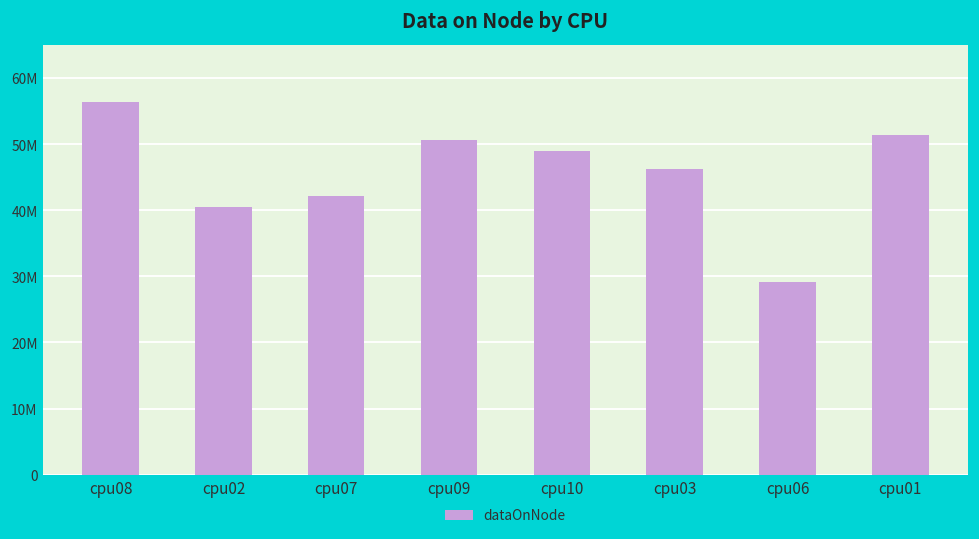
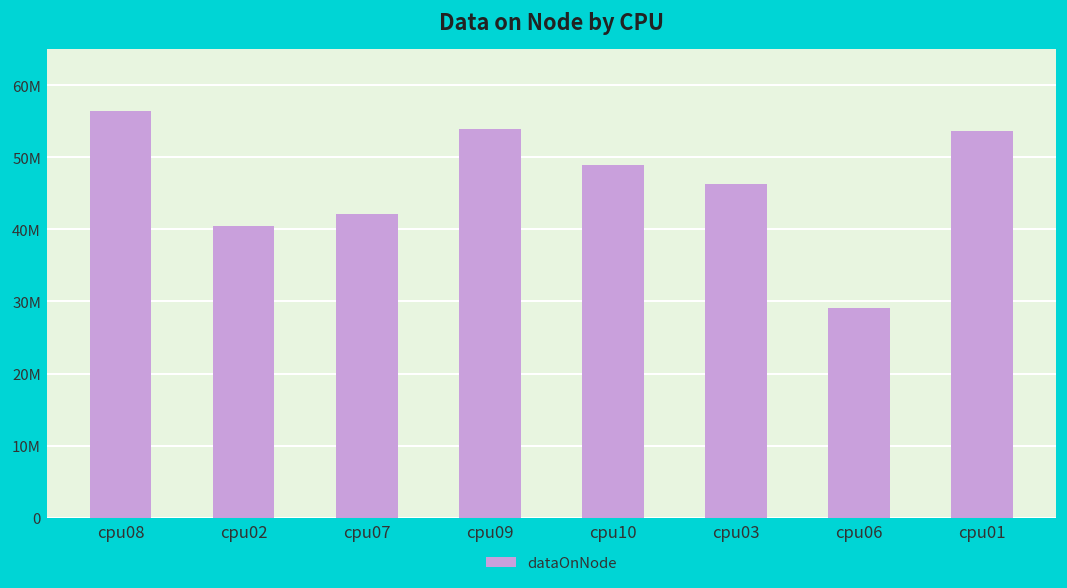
cpu09: 51000000 -> 54000000
cpu01: 51000000 -> 54000000
